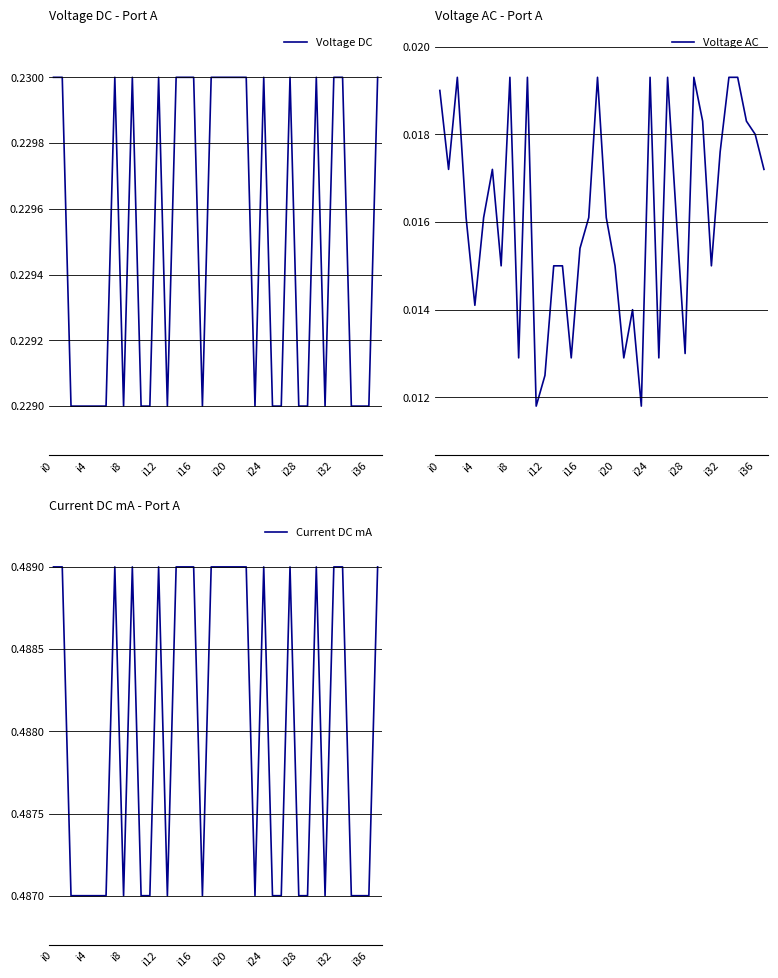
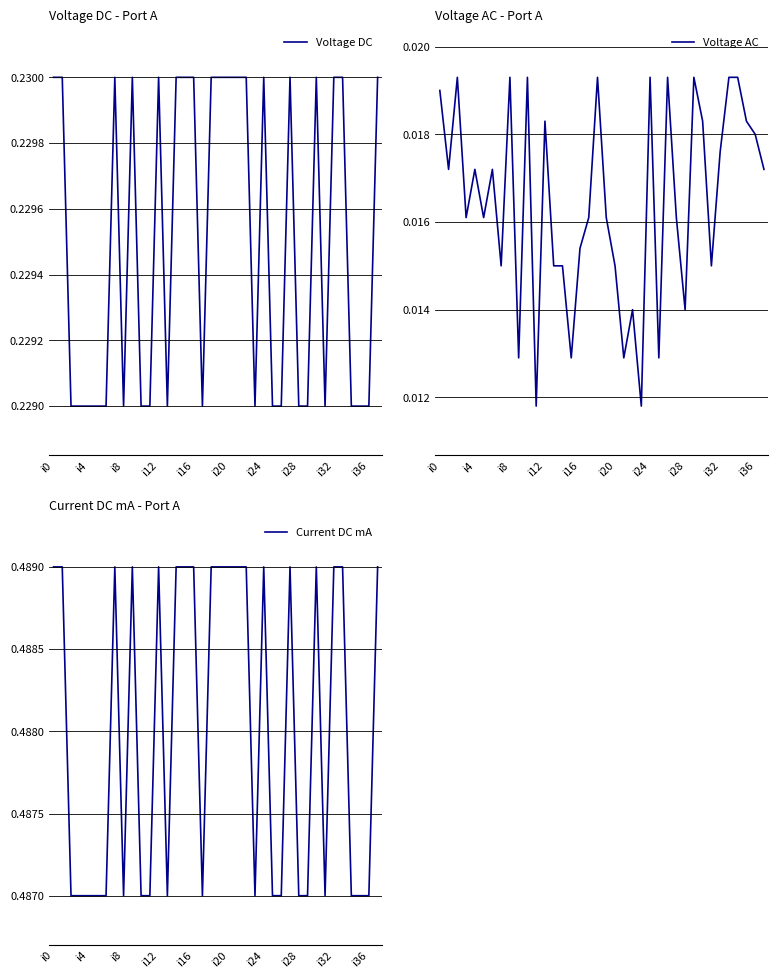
Voltage AC - Port A, i4: 0.0141 -> 0.0172
Voltage AC - Port A, i12: 0.0125 -> 0.0183
Voltage AC - Port A, i28: 0.013 -> 0.014
